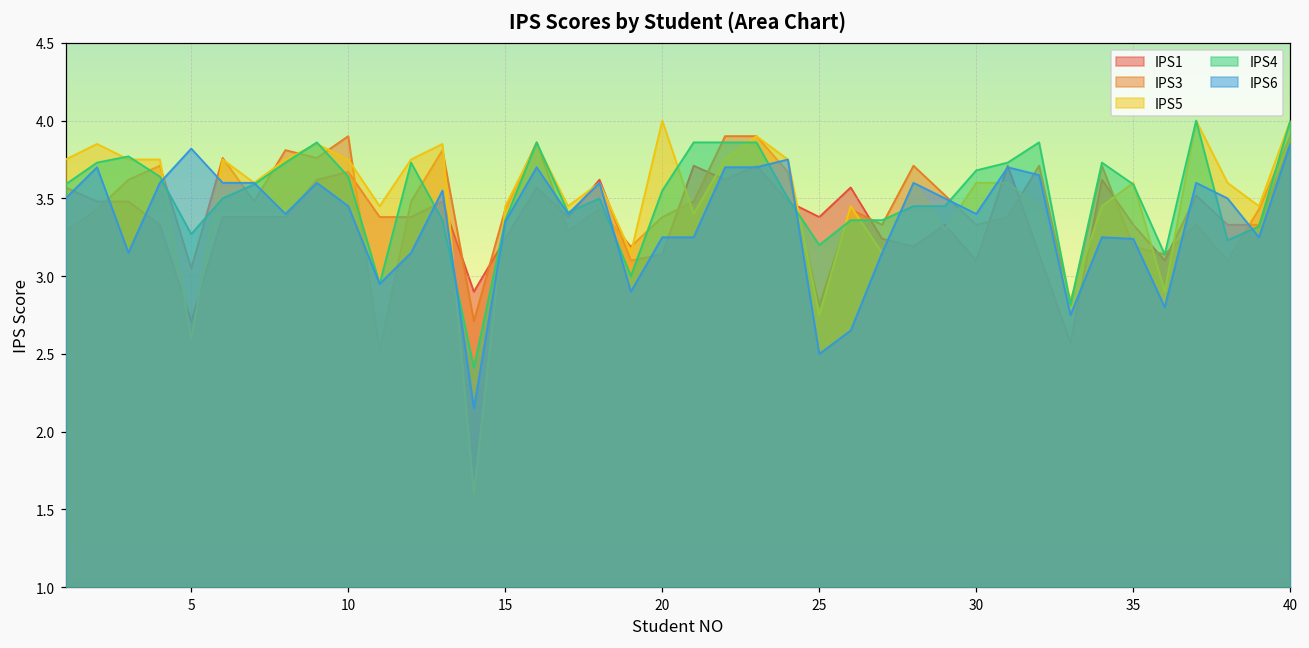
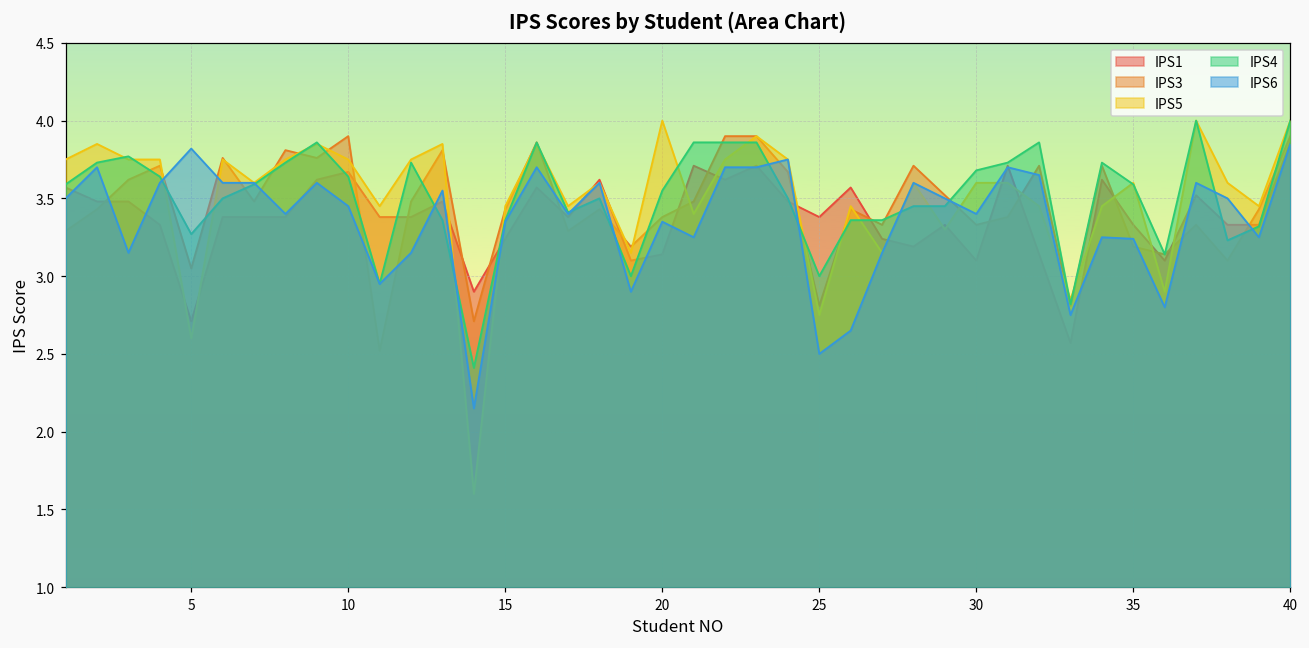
IPS6, 20: 3.25 -> 3.35
IPS4, 25: 3.2 -> 3.0
